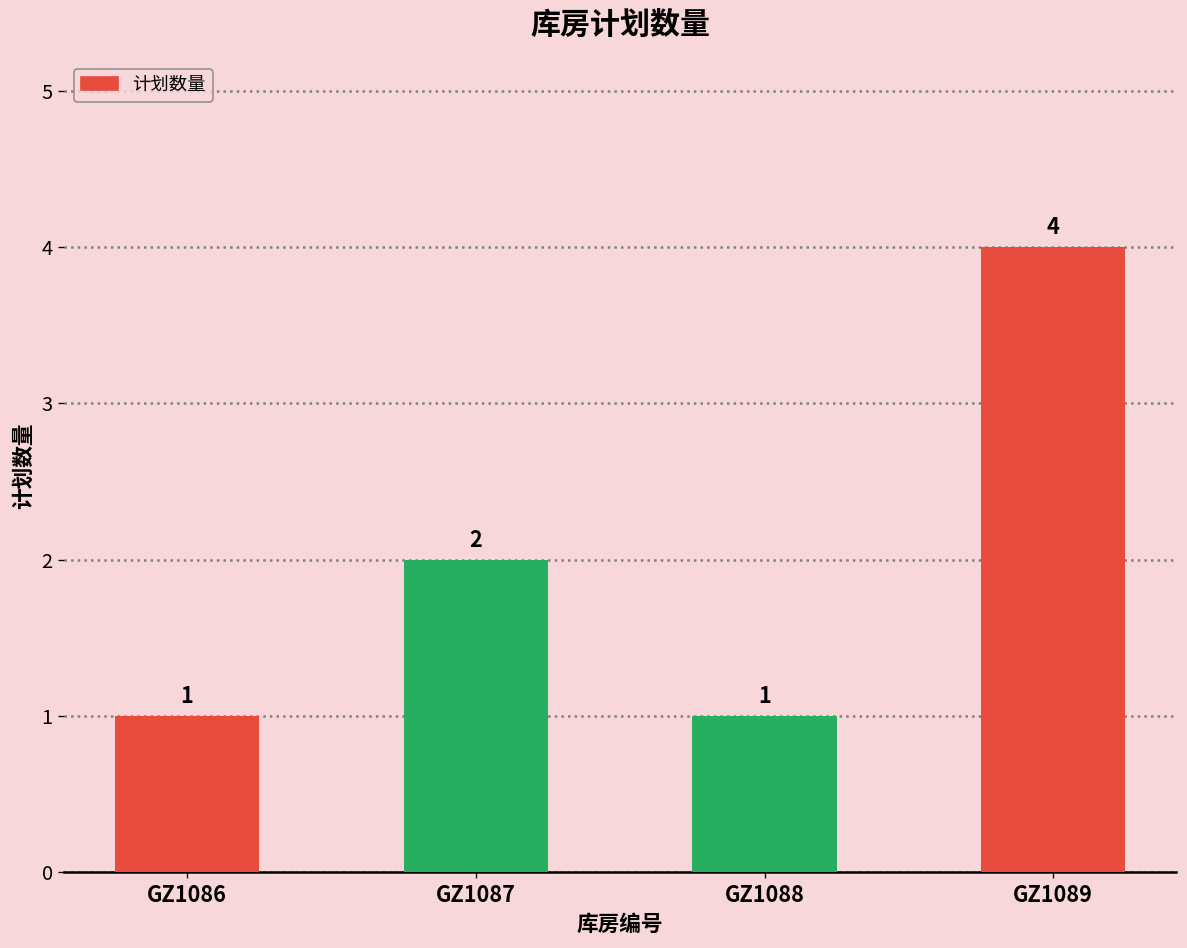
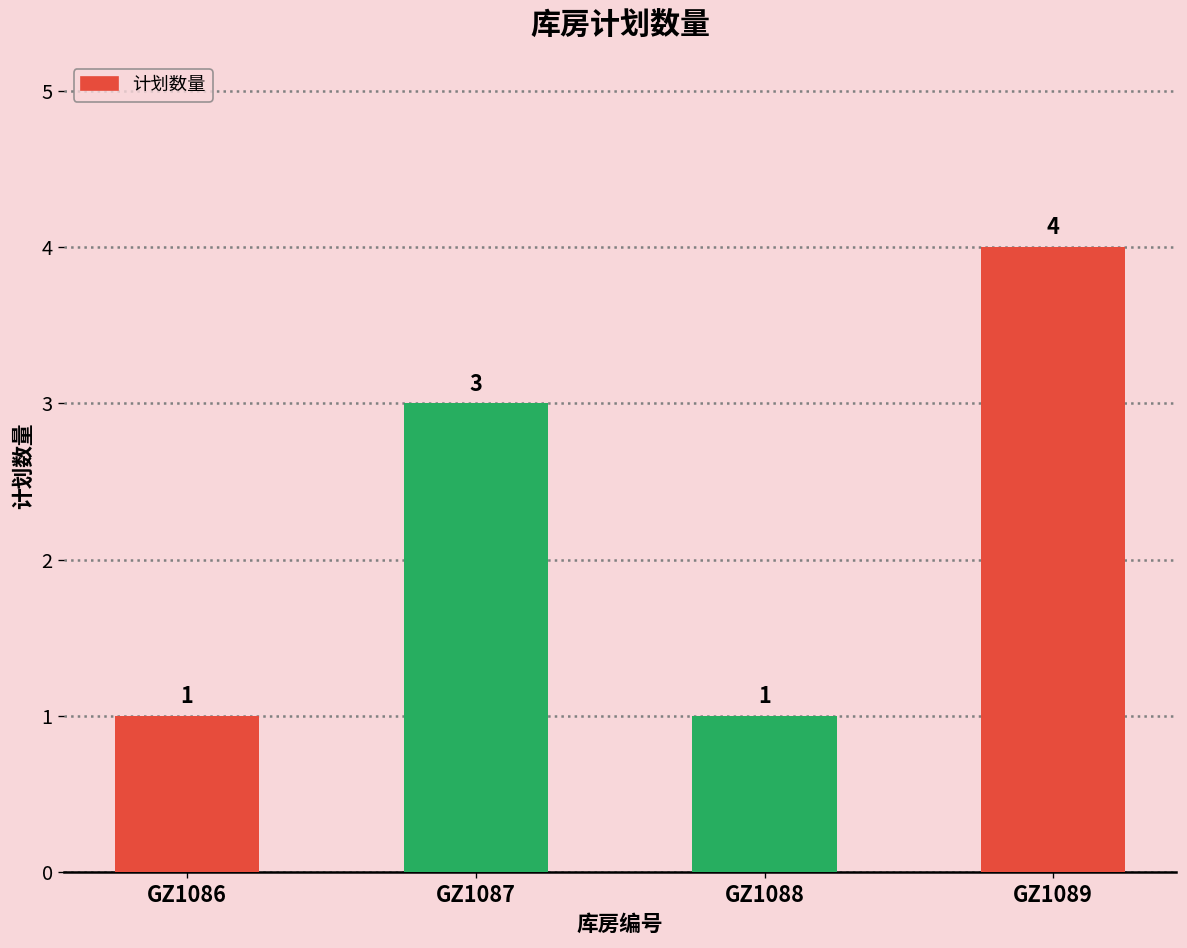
GZ1087: 2 -> 3
